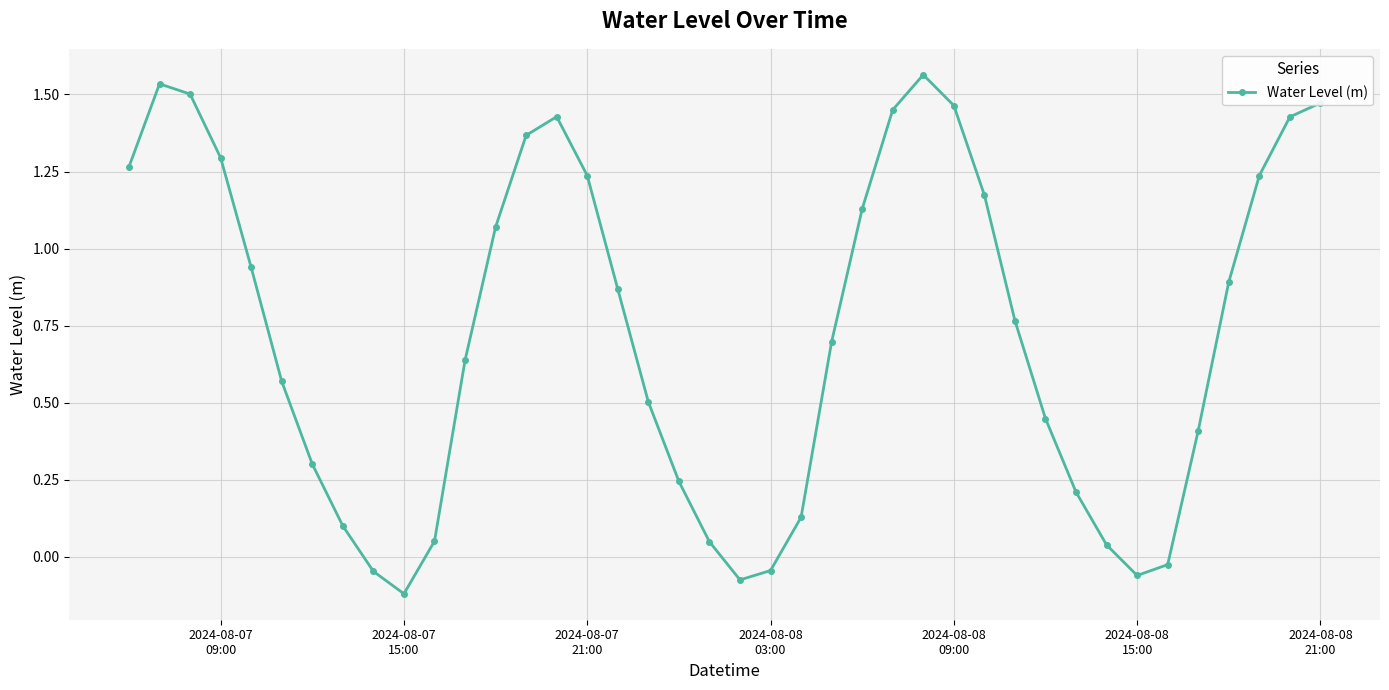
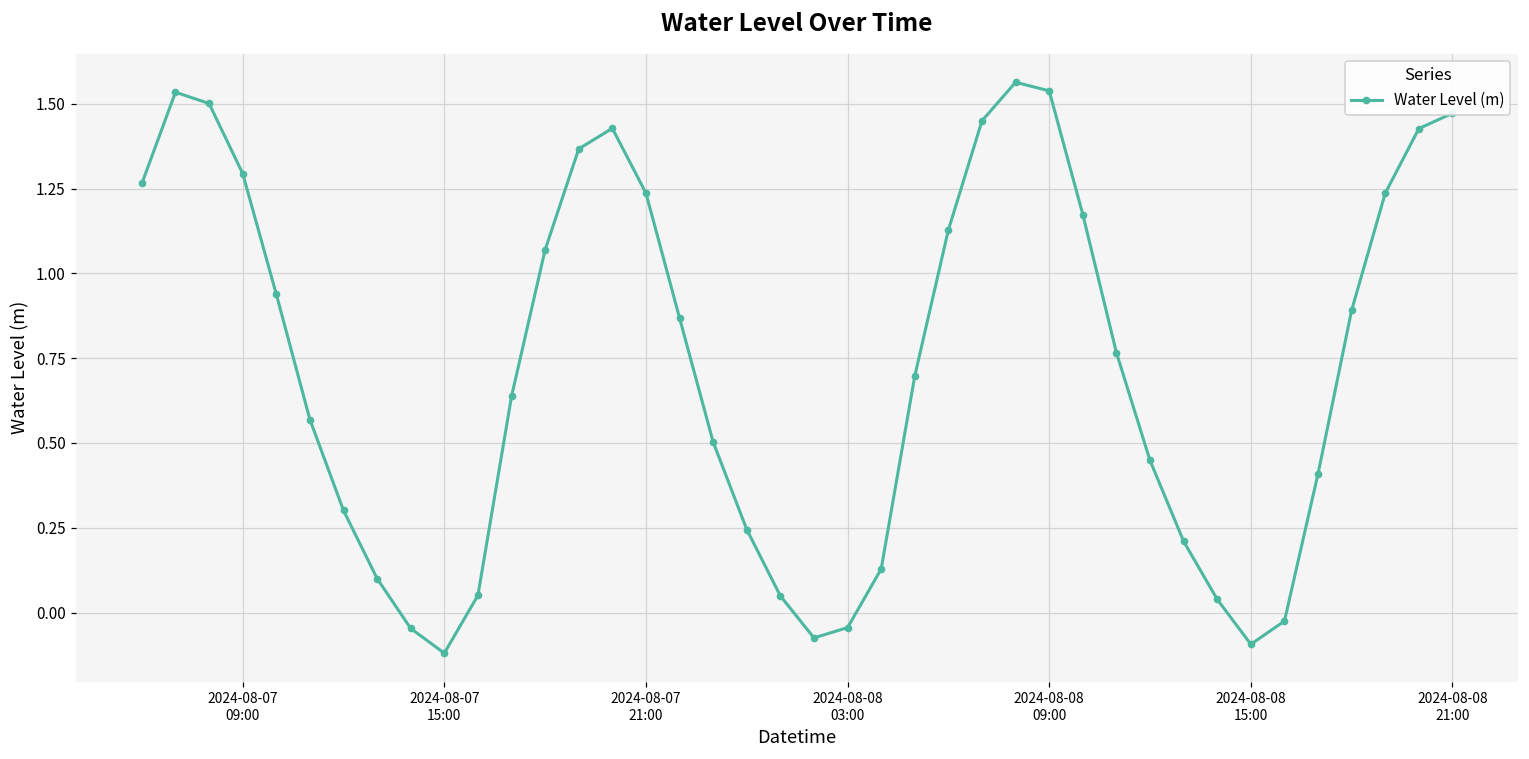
2024-08-08 09:00: 1.46 -> 1.54
2024-08-08 15:00: -0.06 -> -0.09
